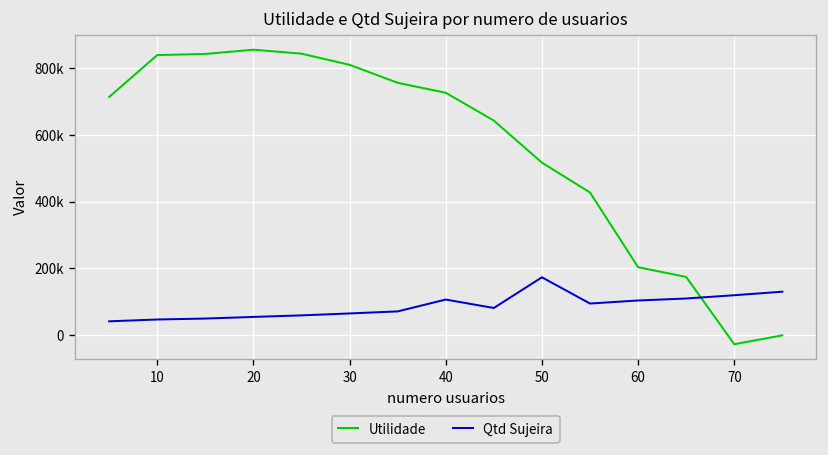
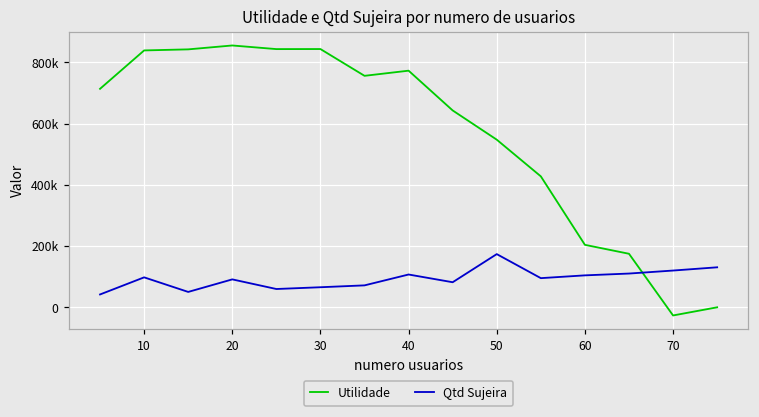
Qtd Sujeira, 10: 50000 -> 100000
Qtd Sujeira, 20: 50000 -> 90000
Utilidade, 30: 810000 -> 840000
Utilidade, 40: 730000 -> 770000
Utilidade, 50: 520000 -> 550000
